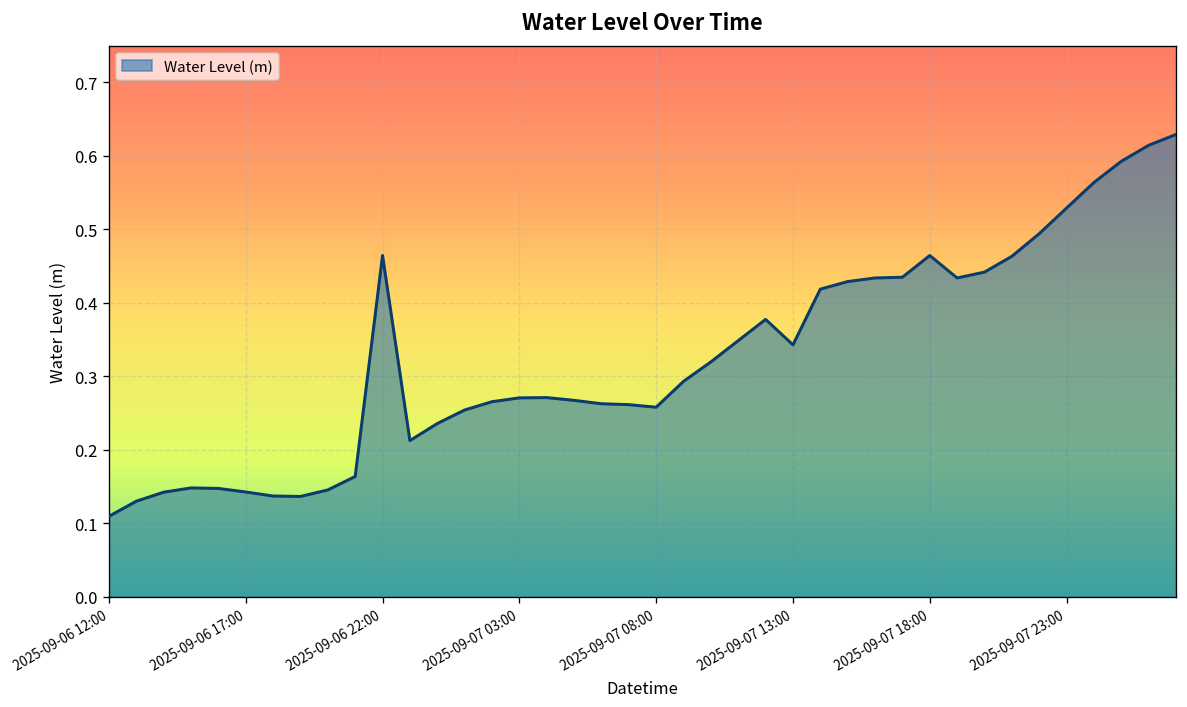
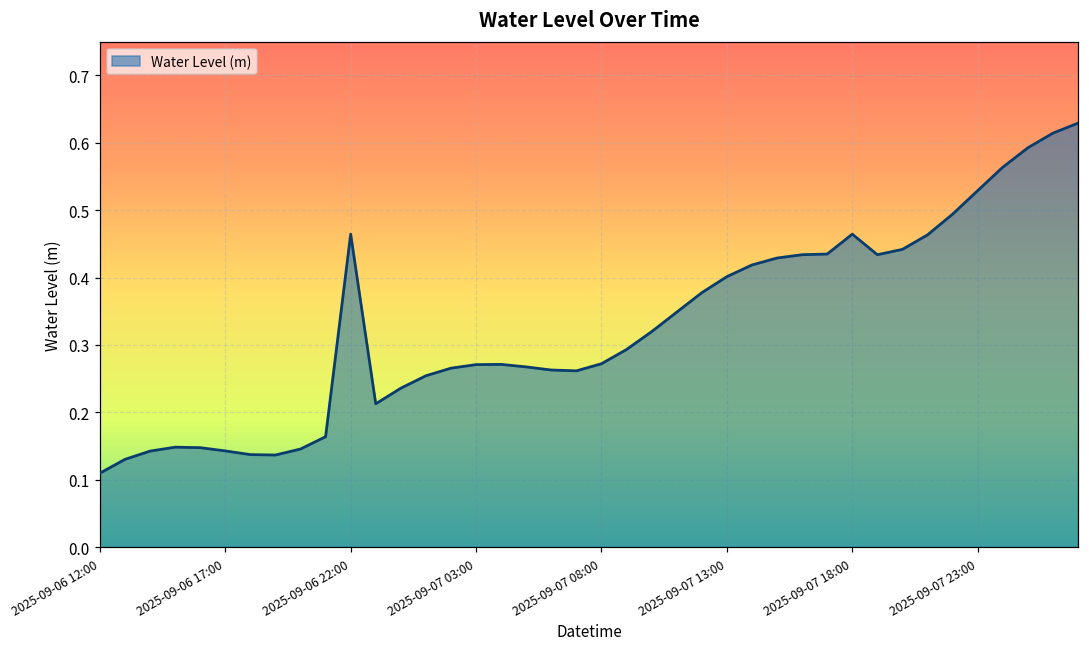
2025-09-07 08:00: 0.26 -> 0.27
2025-09-07 13:00: 0.34 -> 0.40
